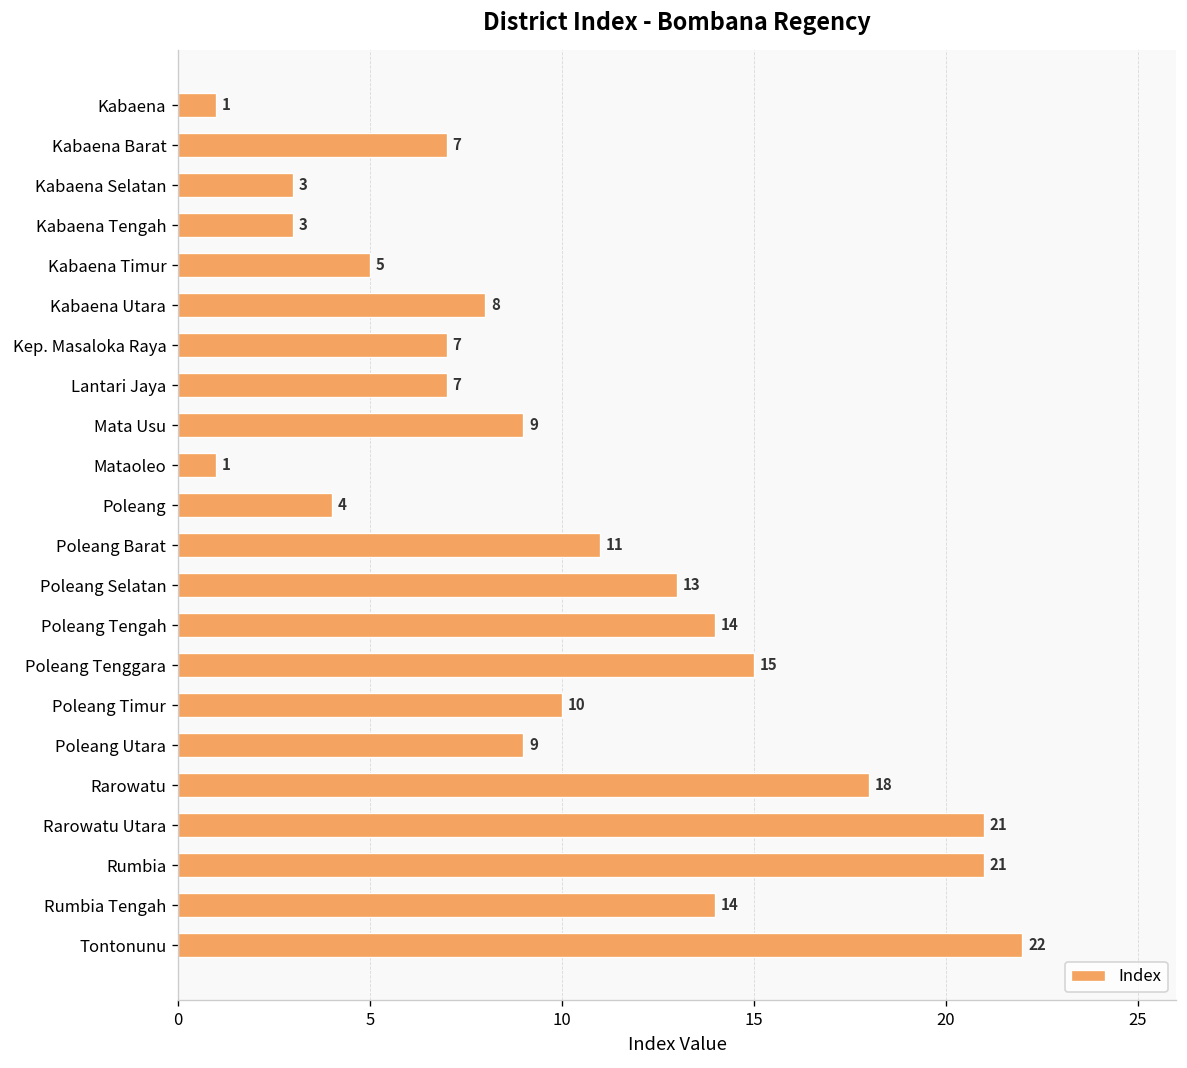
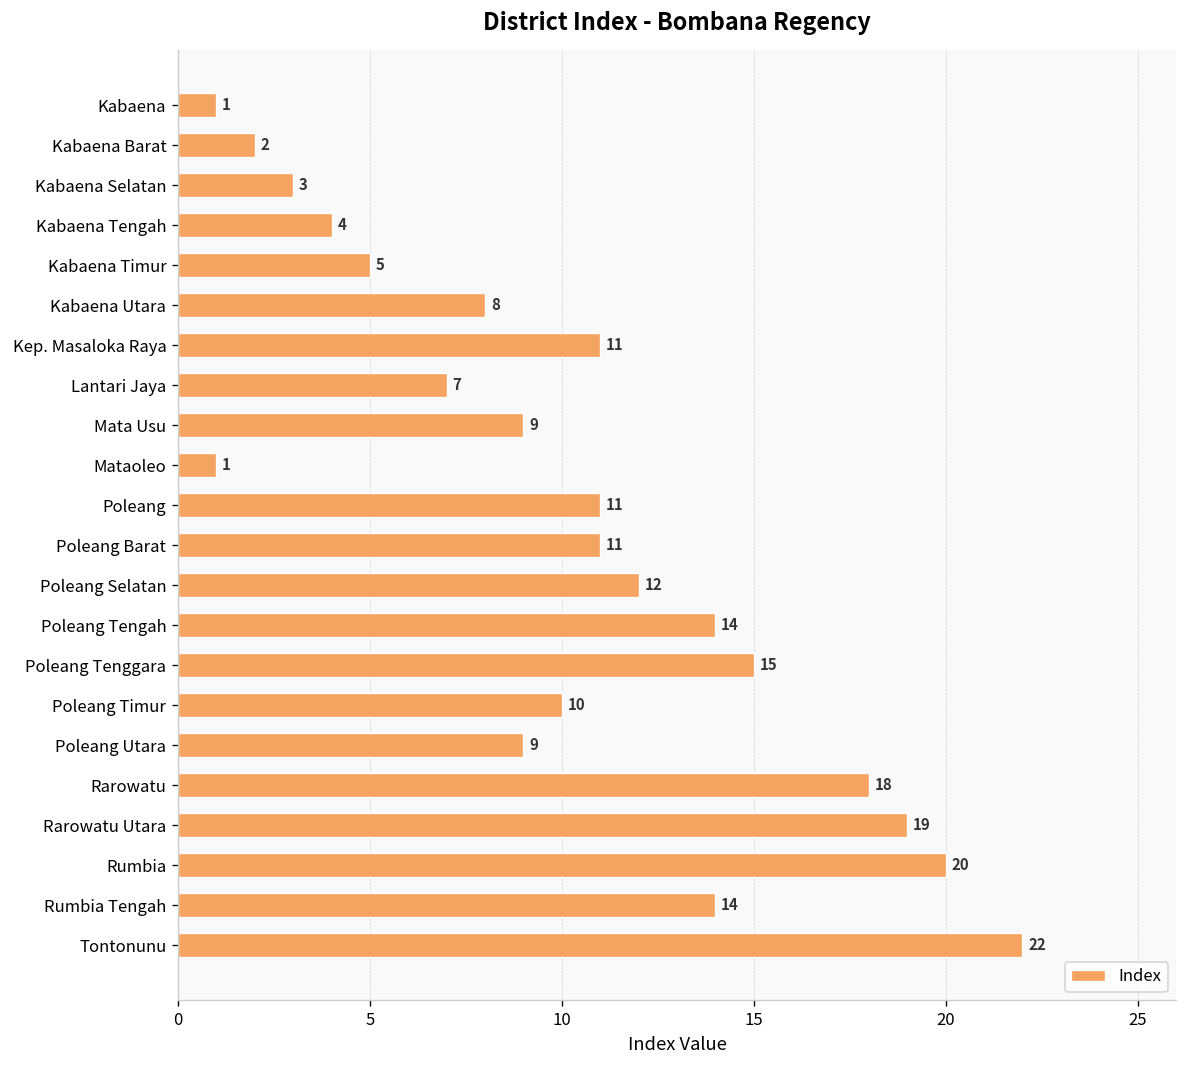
Kabaena Barat: 7 -> 2
Kabaena Tengah: 3 -> 4
Kep. Masaloka Raya: 7 -> 11
Poleang: 4 -> 11
Poleang Selatan: 13 -> 12
Rarowatu Utara: 21 -> 19
Rumbia: 21 -> 20
